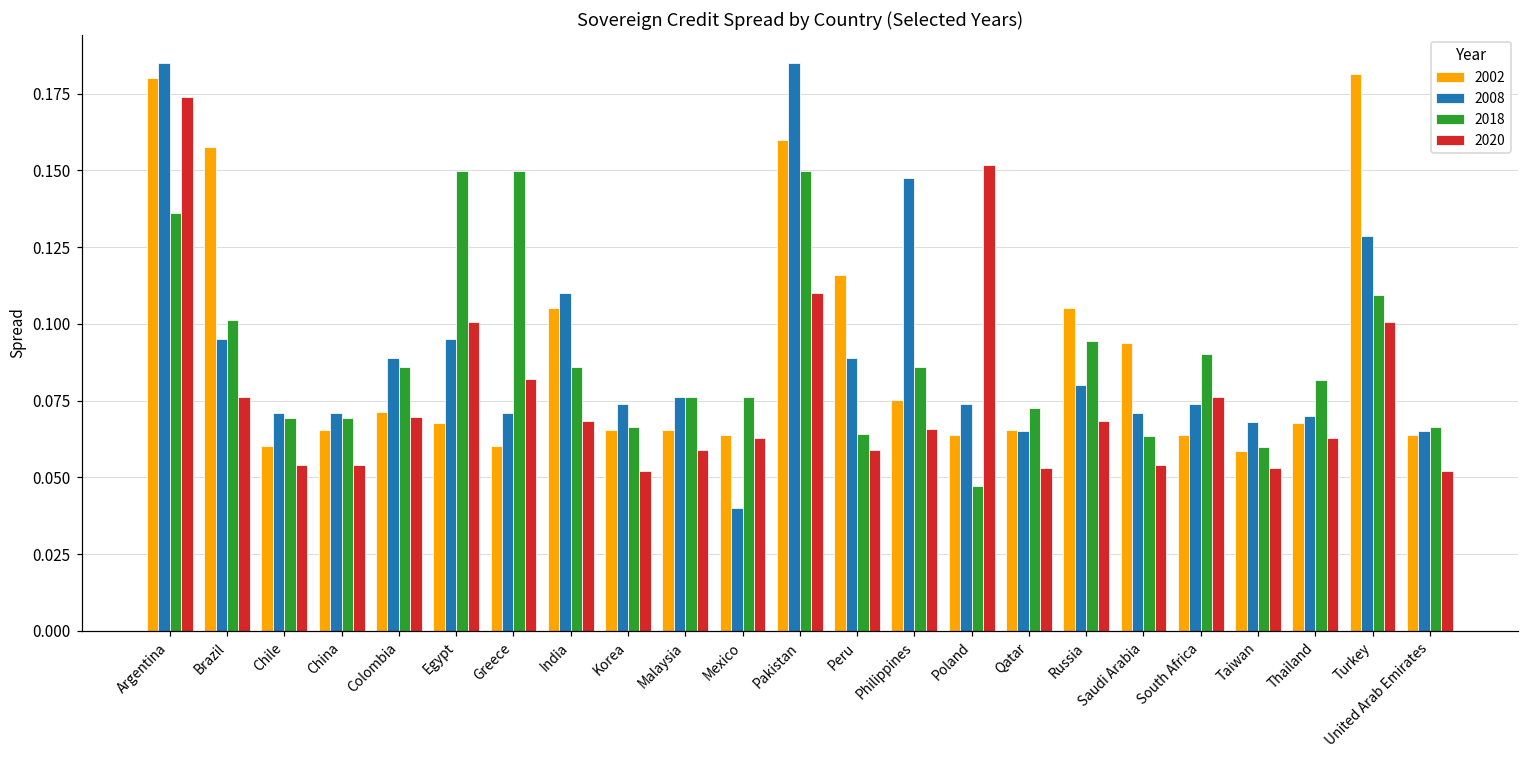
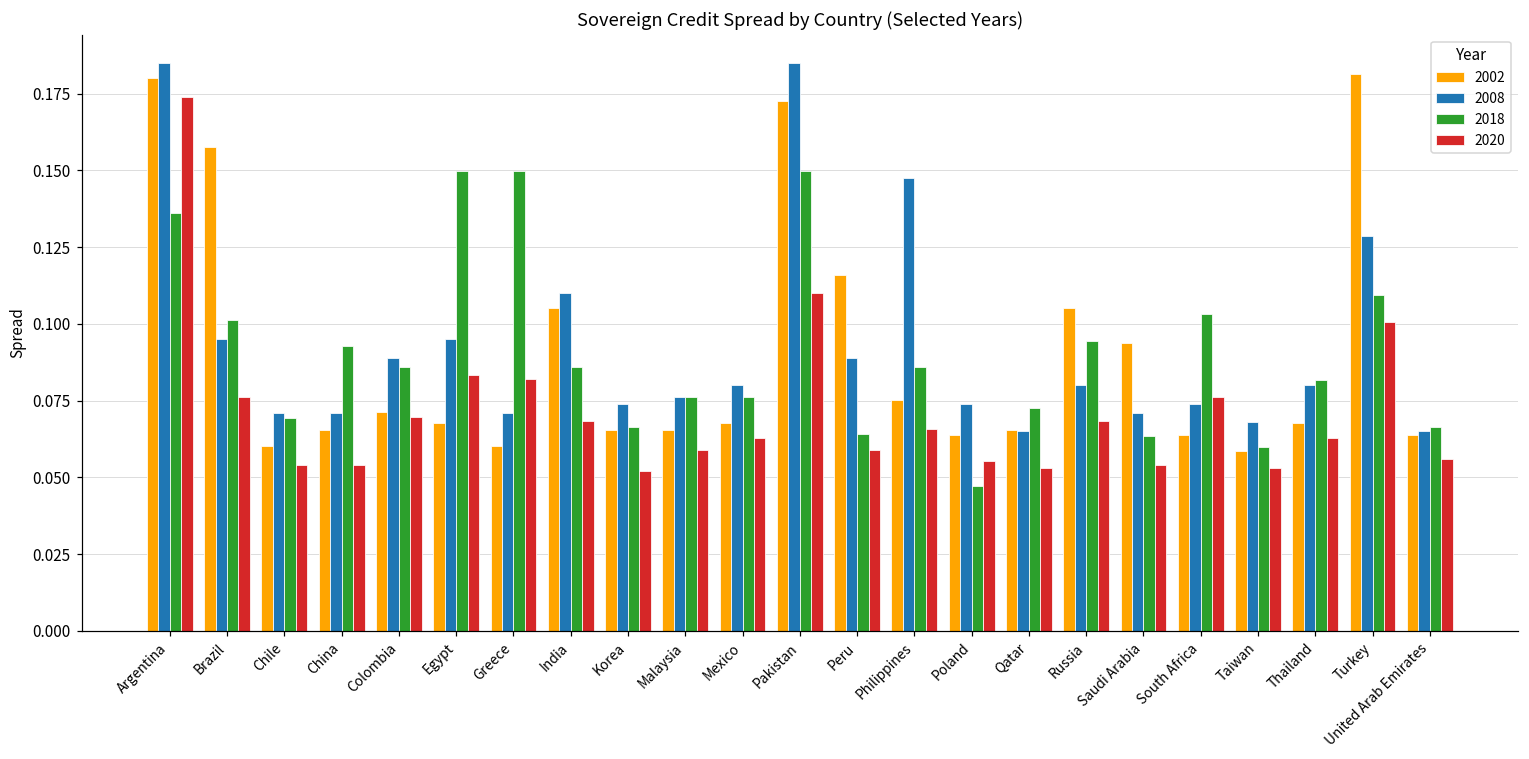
2018, China: 0.069 -> 0.093
2020, Egypt: 0.100 -> 0.083
2002, Mexico: 0.064 -> 0.068
2008, Mexico: 0.04 -> 0.08
2002, Pakistan: 0.160 -> 0.173
2020, Poland: 0.152 -> 0.055
2018, South Africa: 0.090 -> 0.103
2008, Thailand: 0.07 -> 0.08
2020, United Arab Emirates: 0.052 -> 0.056
